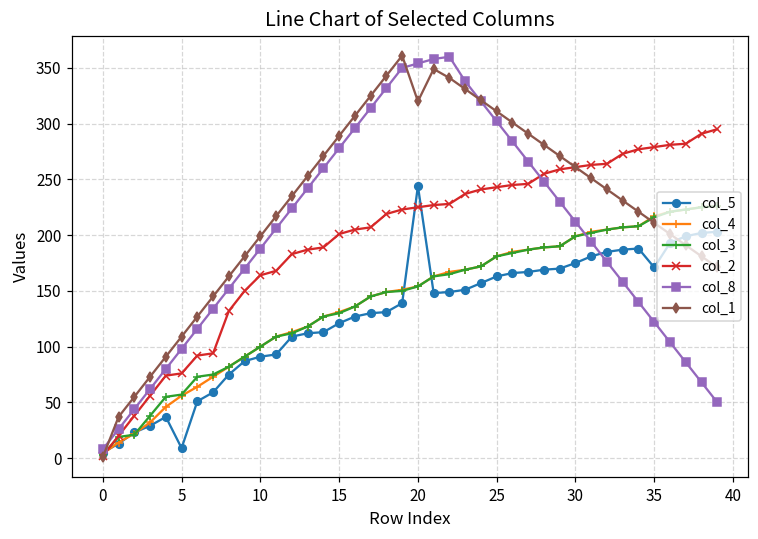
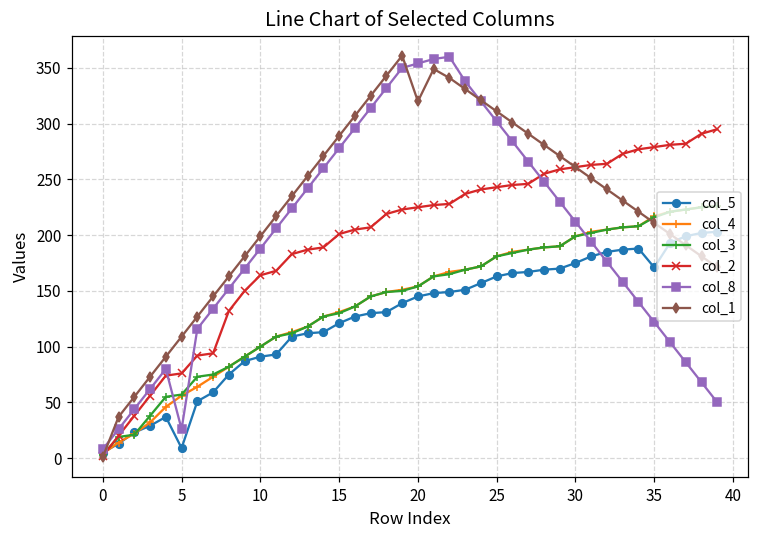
col_8, 5: 98 -> 26
col_5, 20: 244 -> 145
